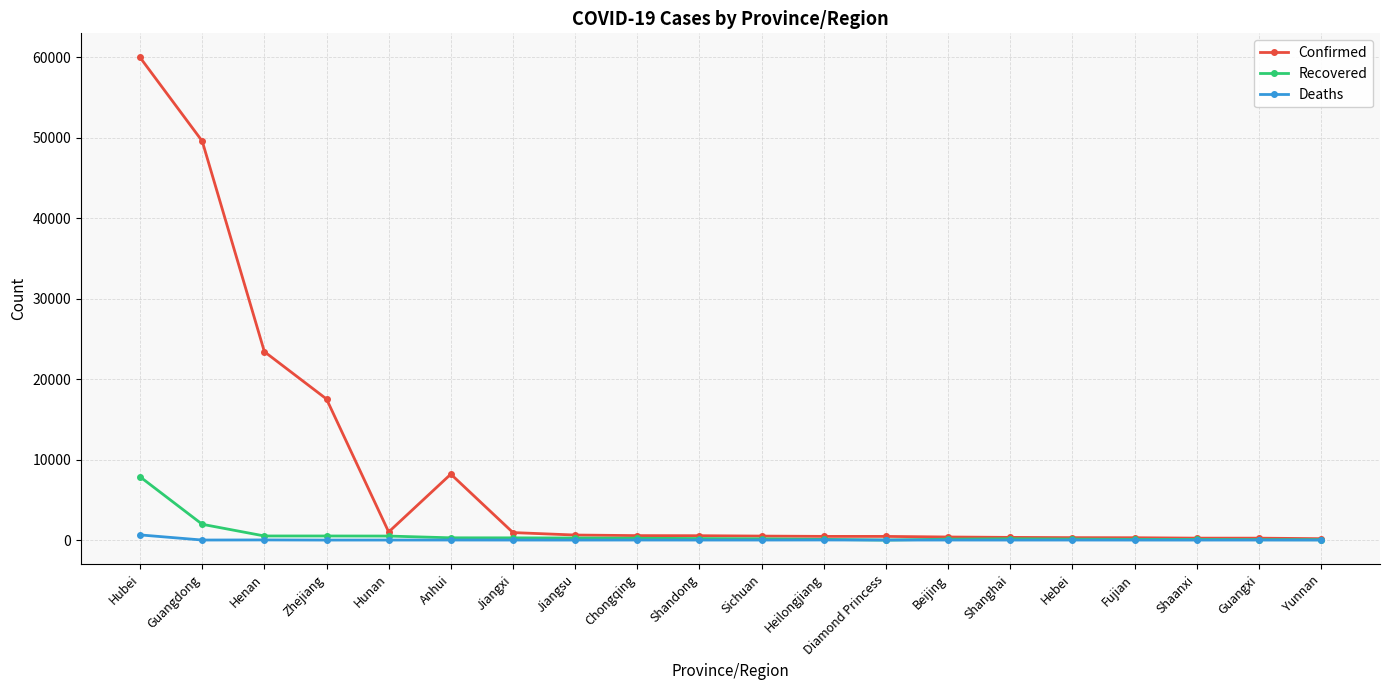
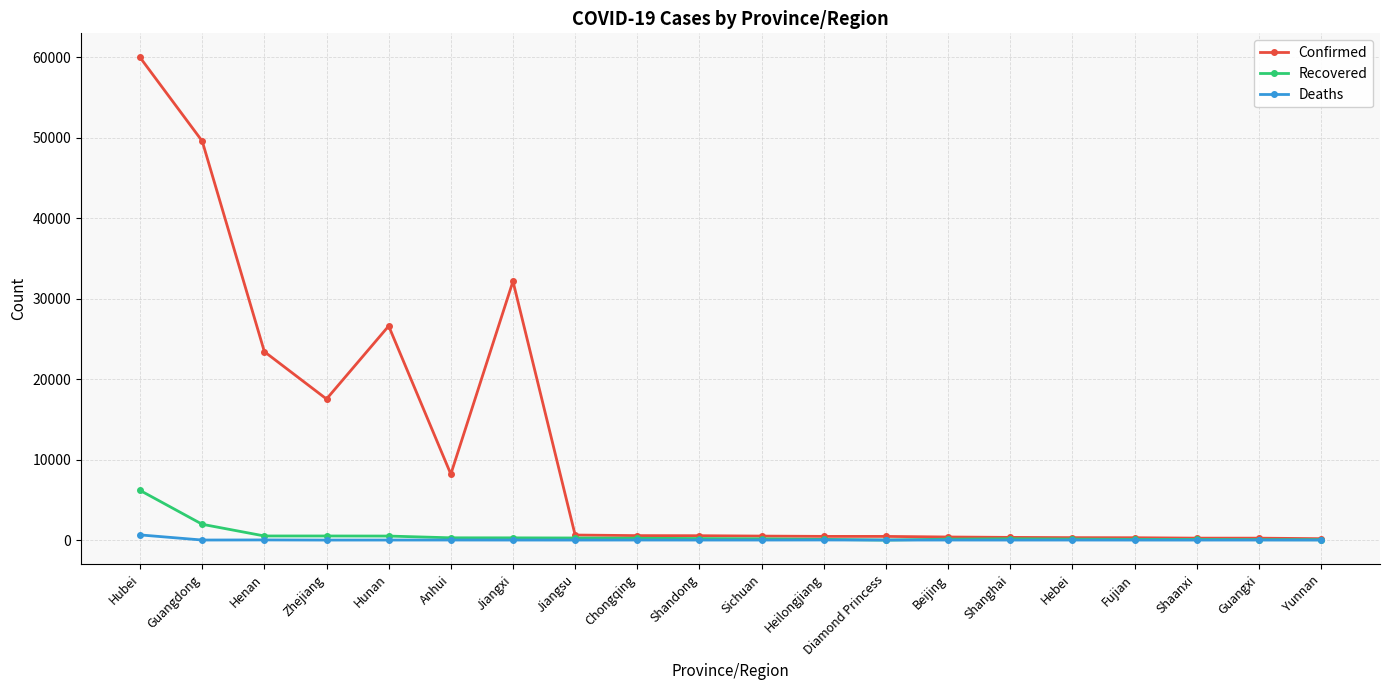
Recovered, Hubei: 8000 -> 6000
Confirmed, Hunan: 1000 -> 27000
Confirmed, Jiangxi: 1000 -> 32000
